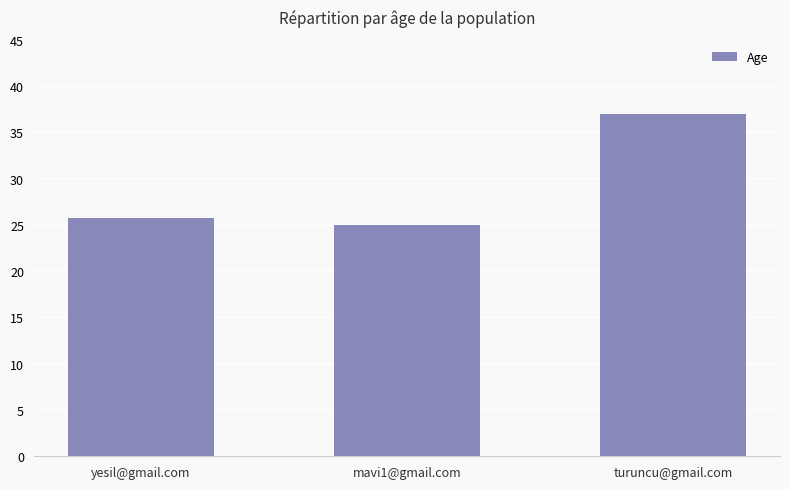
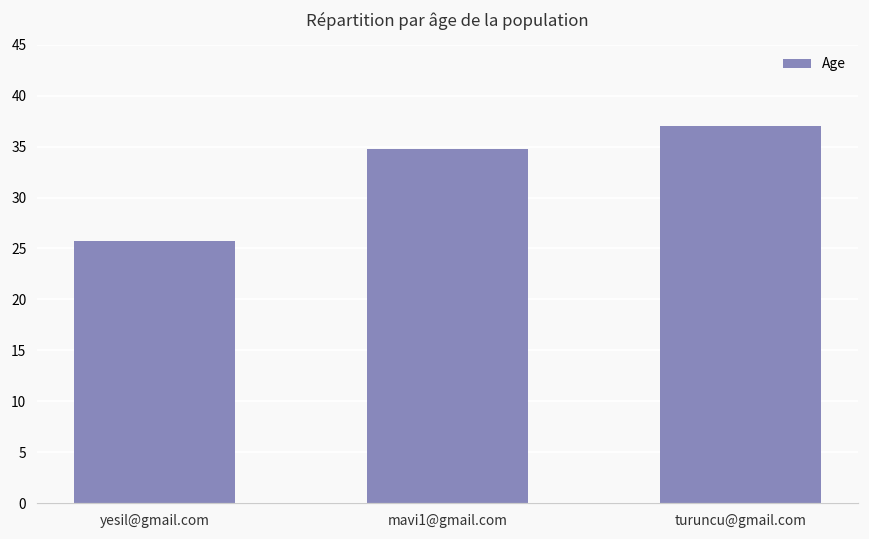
mavi1@gmail.com: 25 -> 35
